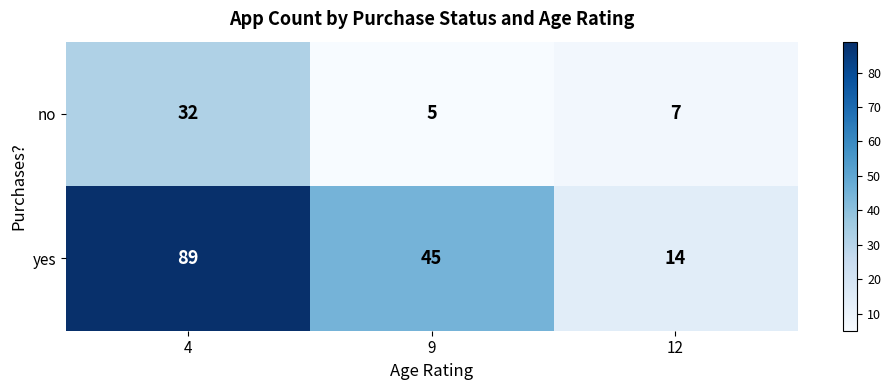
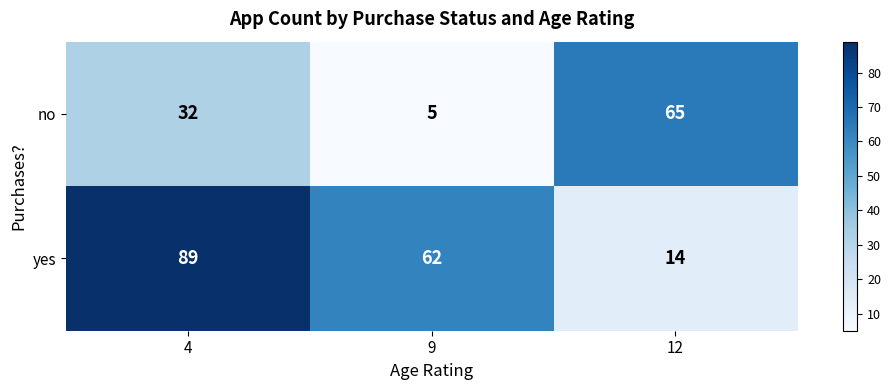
no, 12: 7 -> 65
yes, 9: 45 -> 62
